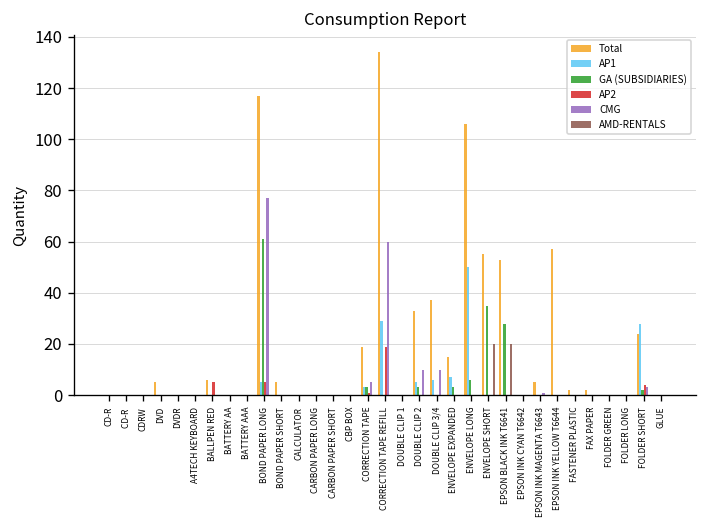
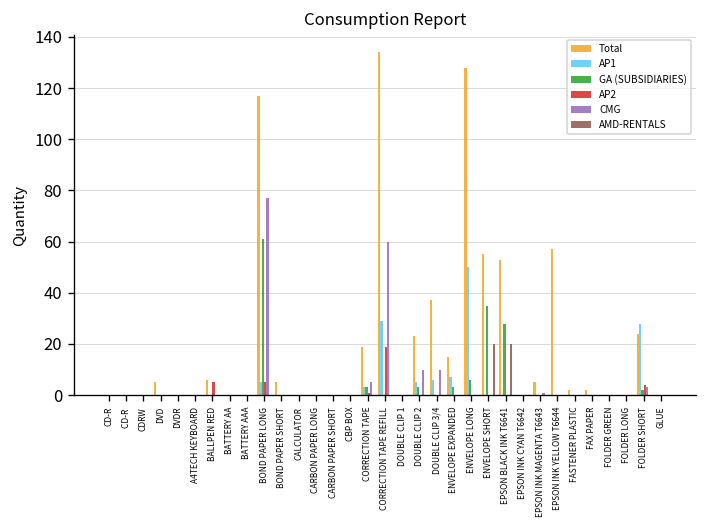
Total, DOUBLE CLIP 2: 33 -> 23
Total, ENVELOPE LONG: 106 -> 128
